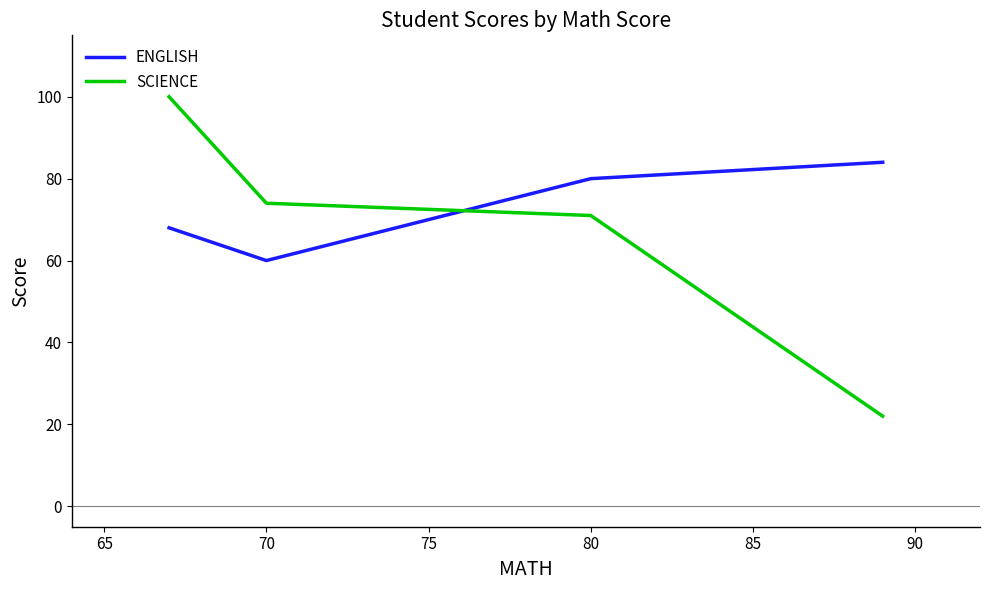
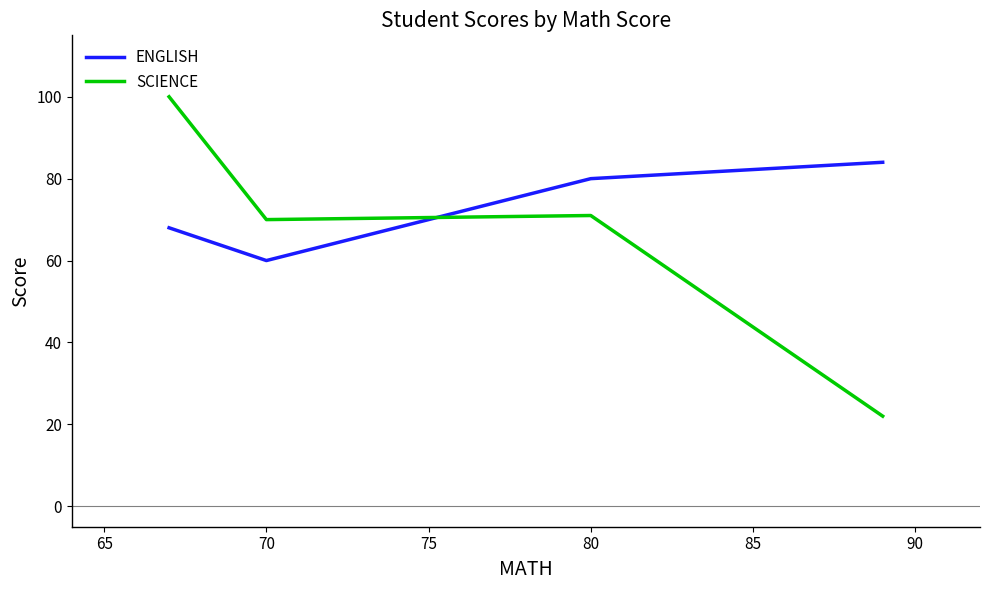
SCIENCE, 70: 74 -> 70
